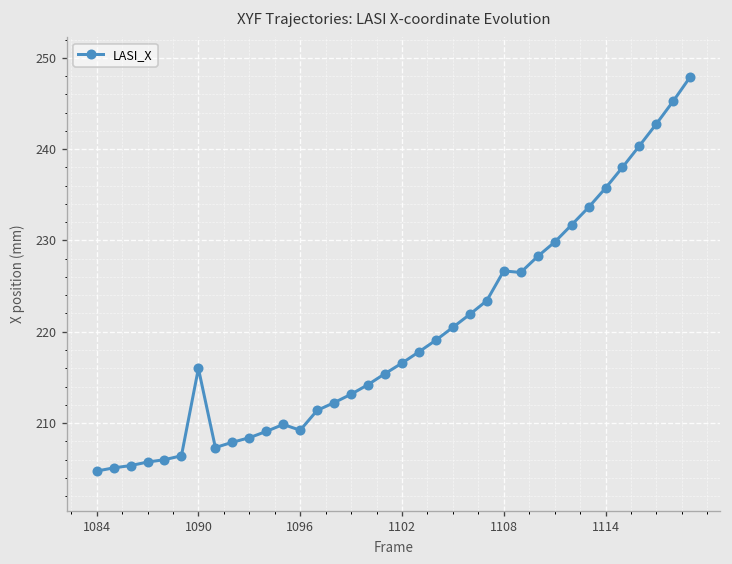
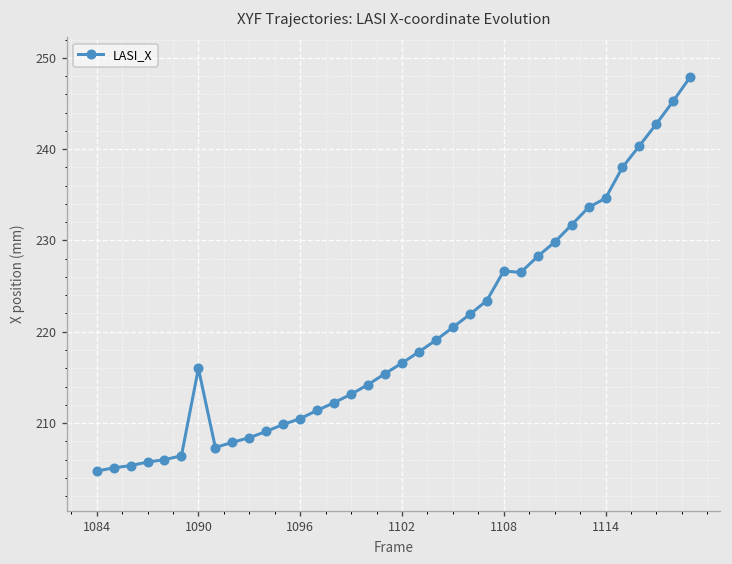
1096: 209 -> 210
1114: 236 -> 235
